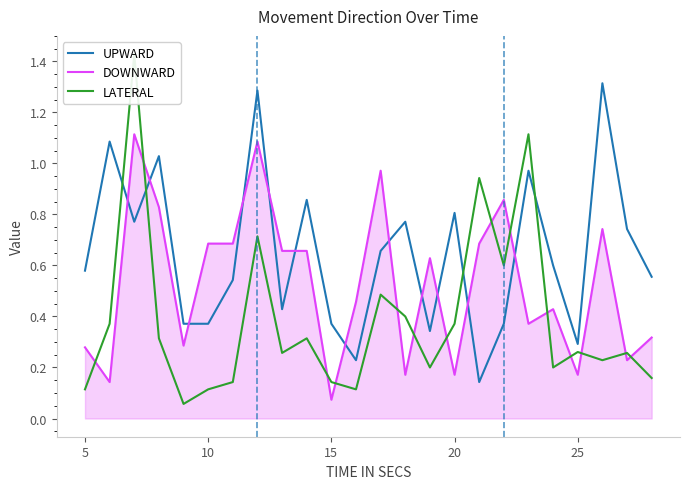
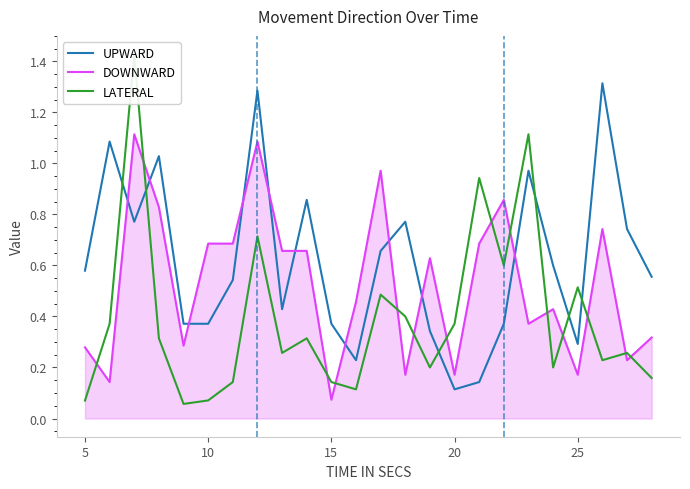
LATERAL, 5: 0.11 -> 0.07
LATERAL, 10: 0.11 -> 0.07
UPWARD, 20: 0.81 -> 0.11
LATERAL, 25: 0.26 -> 0.51
